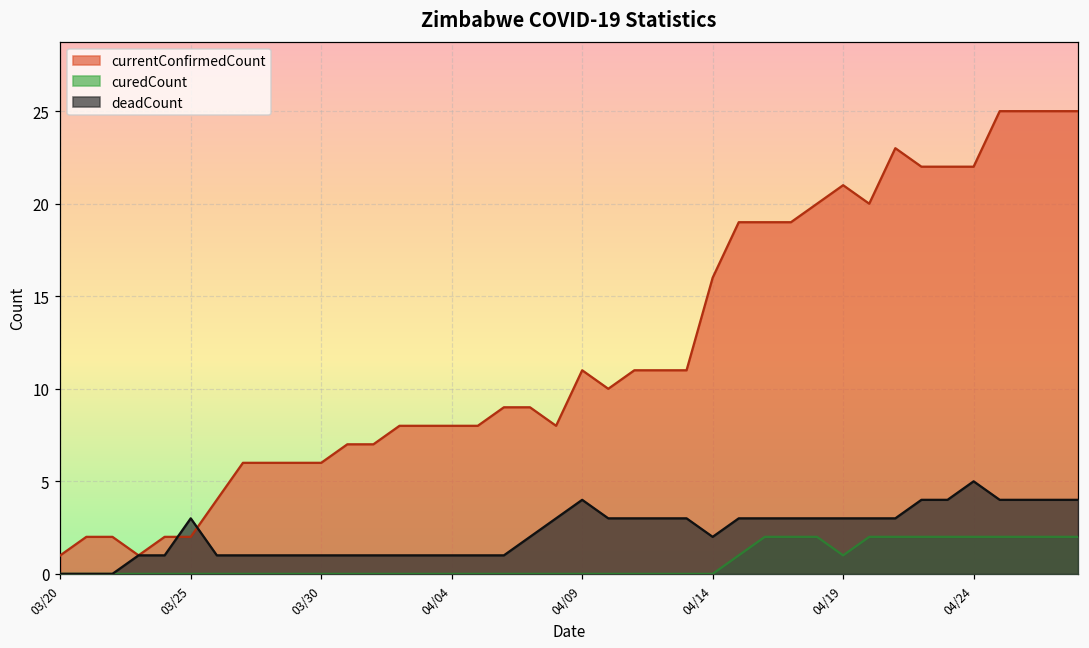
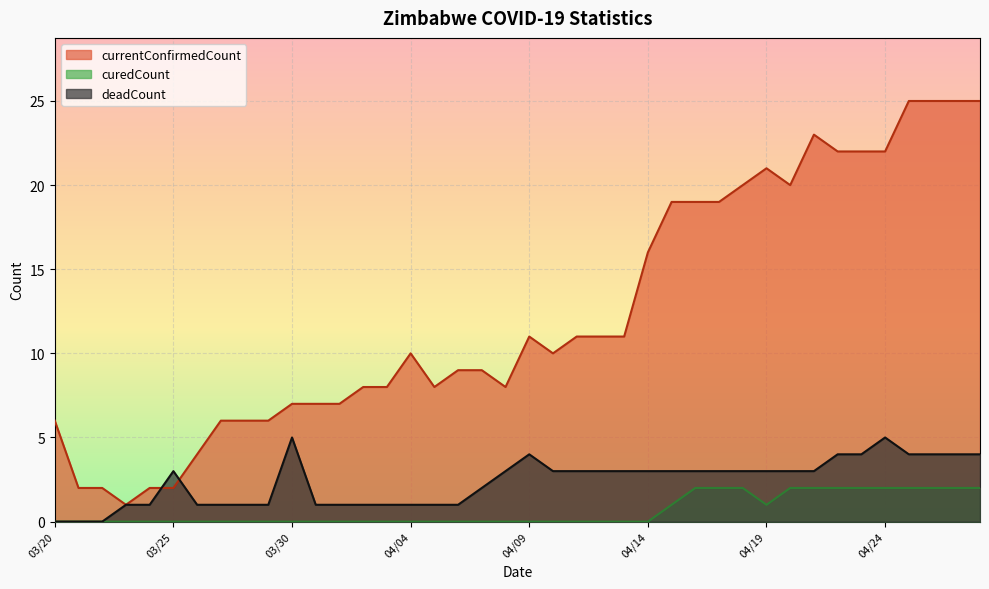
currentConfirmedCount, 03/20: 1 -> 6
currentConfirmedCount, 03/30: 6 -> 7
deadCount, 03/30: 1 -> 5
currentConfirmedCount, 04/04: 8 -> 10
deadCount, 04/14: 2 -> 3
